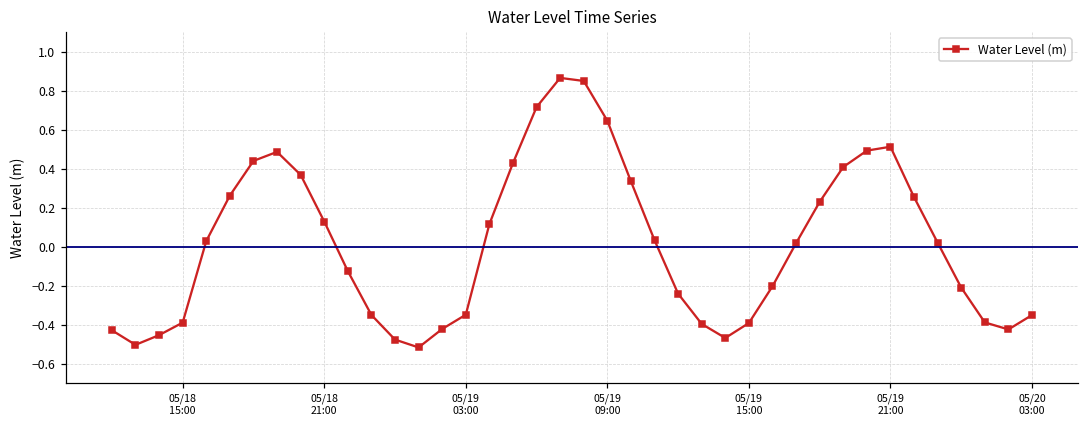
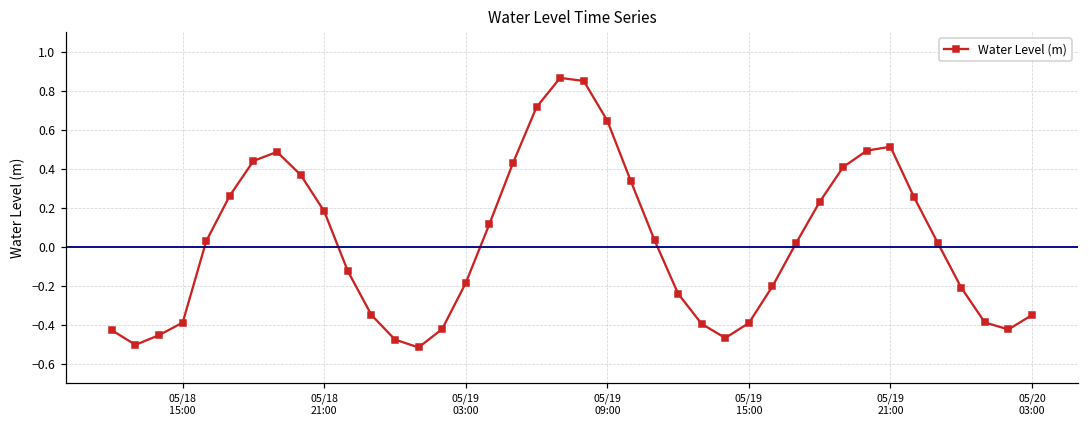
05/18 21:00: 0.13 -> 0.18
05/19 03:00: -0.35 -> -0.19
